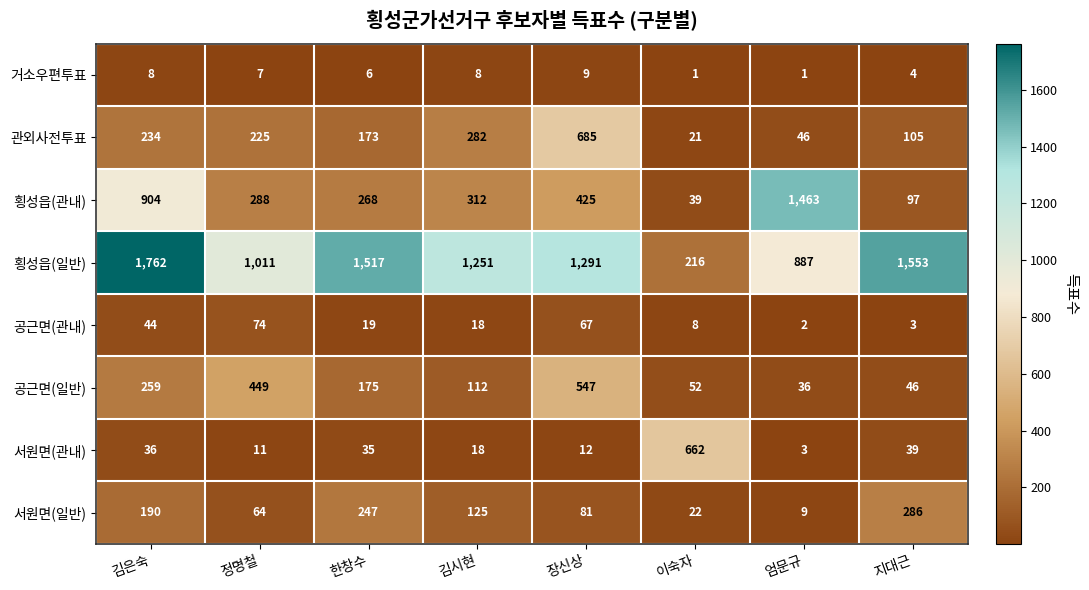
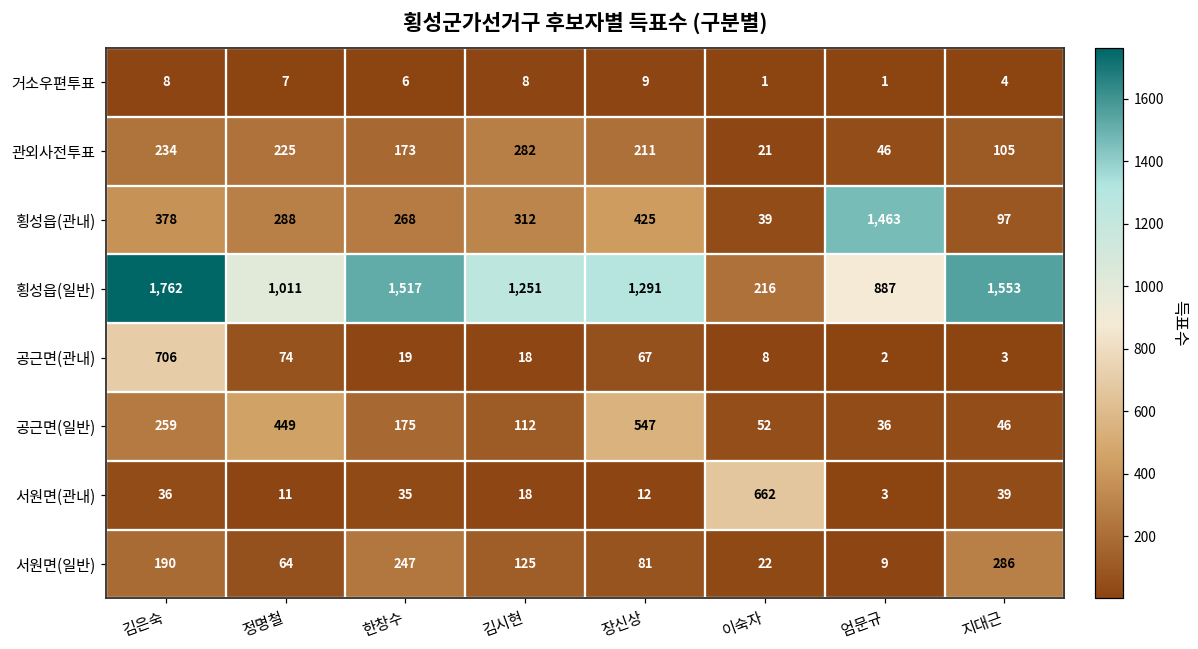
관외사전투표, 장신상: 685 -> 211
횡성읍(관내), 김은숙: 904 -> 378
공근면(관내), 김은숙: 44 -> 706
